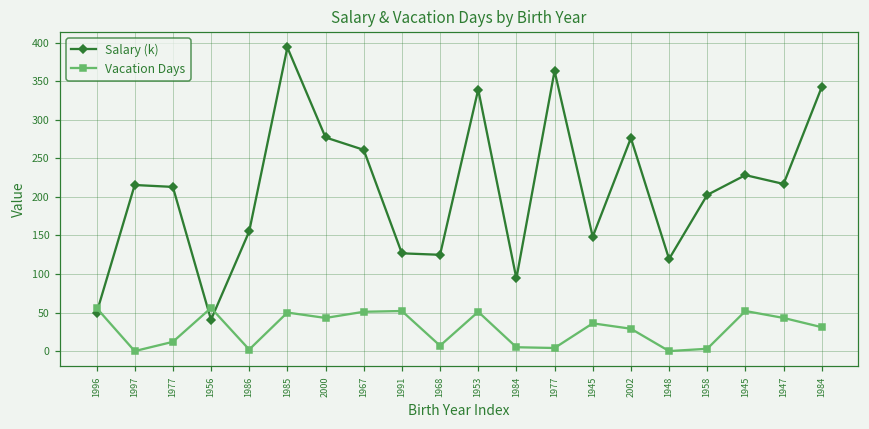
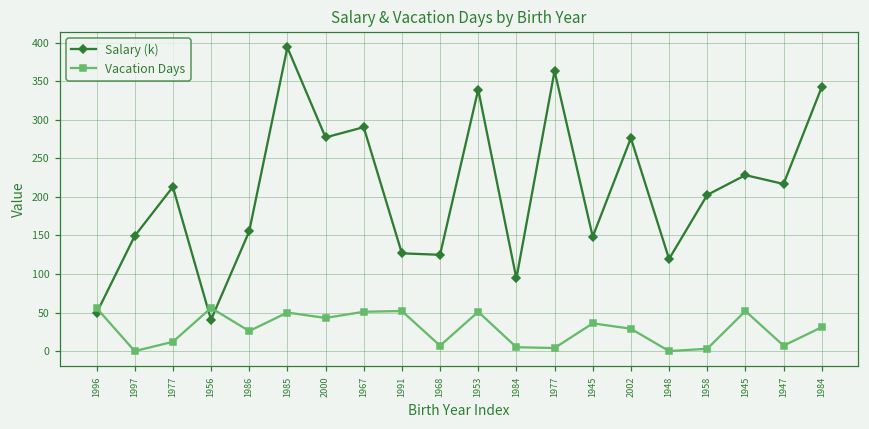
Salary (k), 1997: 220 -> 150
Vacation Days, 1986: 0 -> 30
Salary (k), 1967: 260 -> 290
Vacation Days, 1947: 40 -> 10
